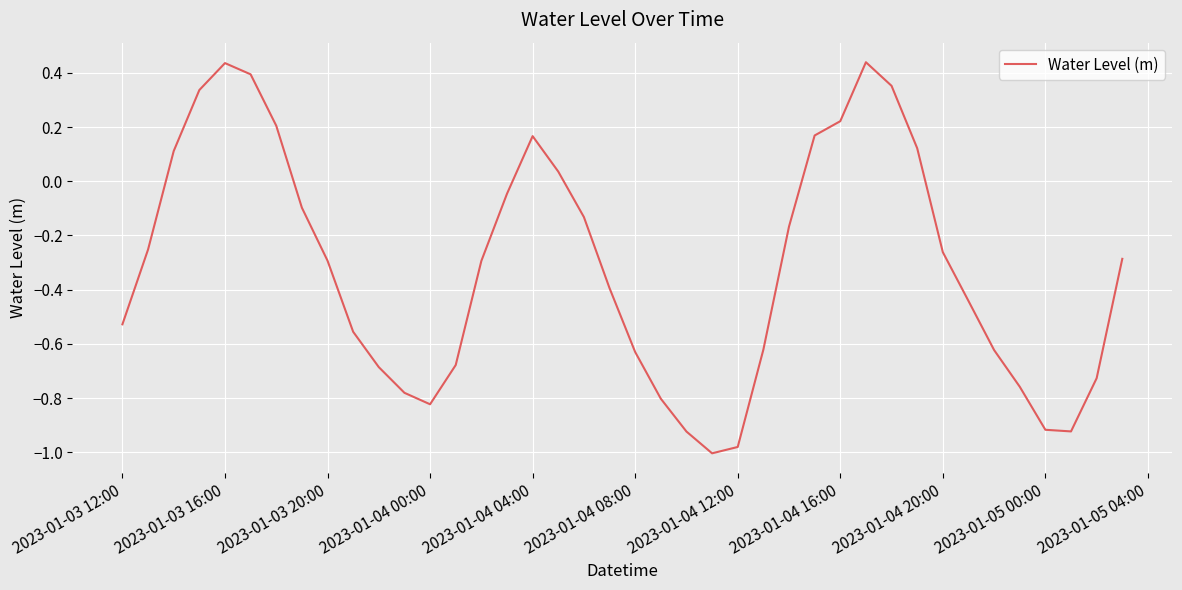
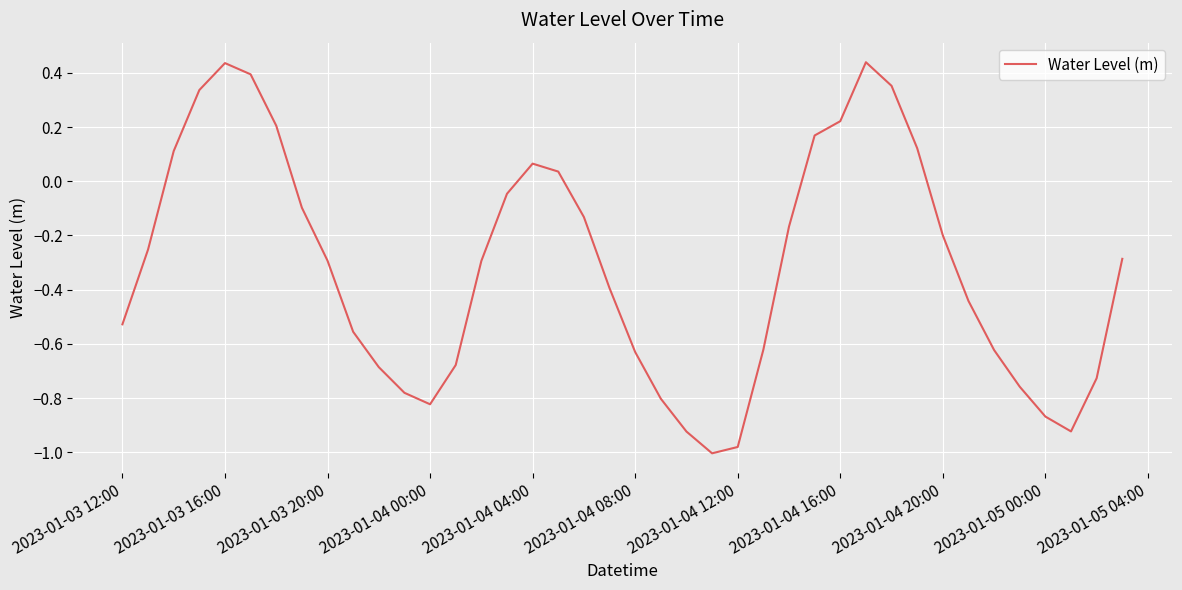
2023-01-04 04:00: 0.17 -> 0.06
2023-01-04 20:00: -0.26 -> -0.20
2023-01-05 00:00: -0.92 -> -0.87
